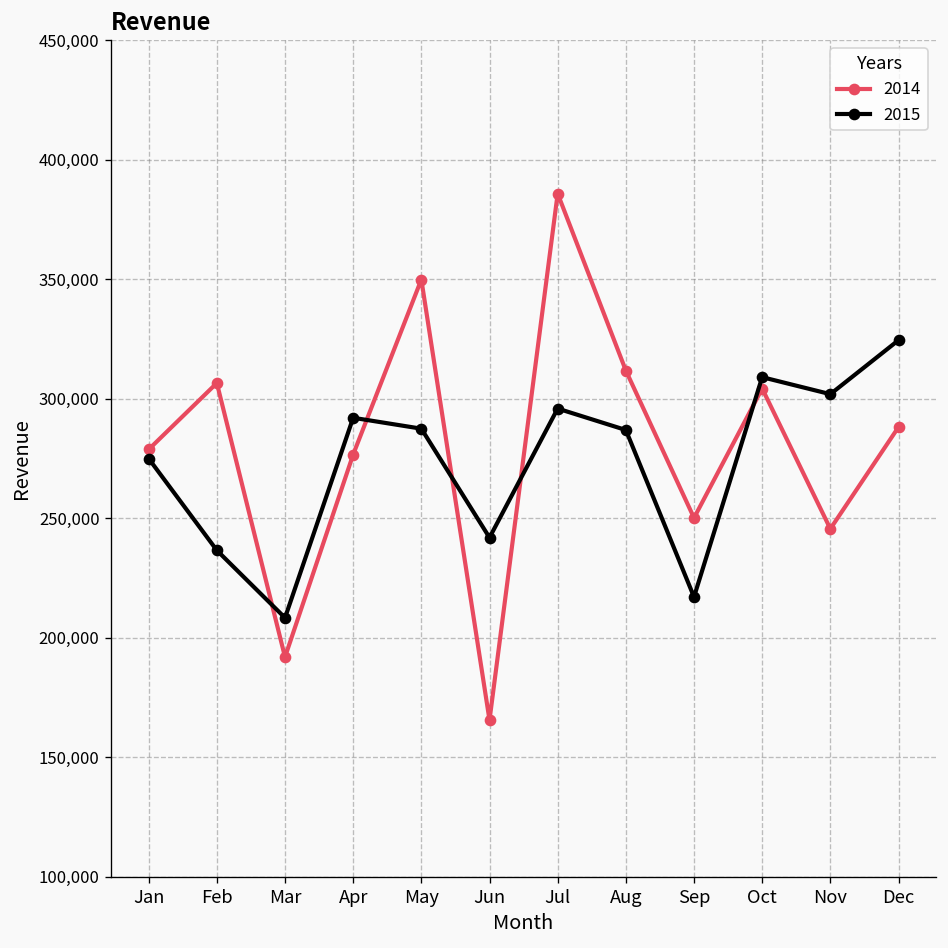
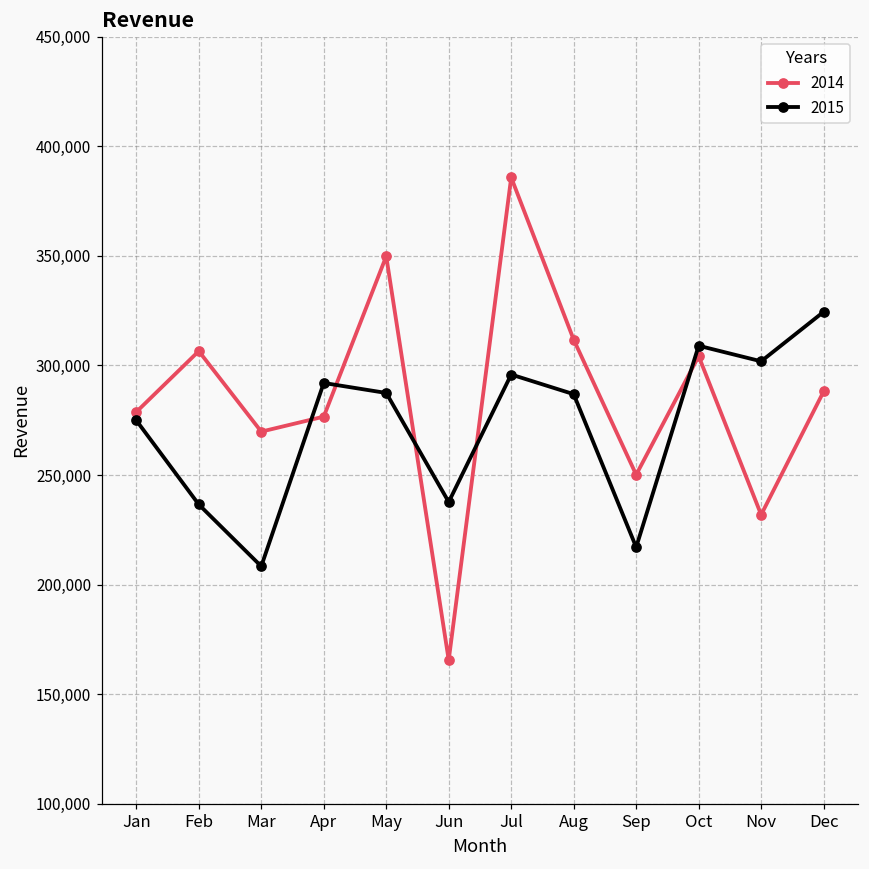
2014, Mar: 192,000 -> 270,000
2015, Jun: 242,000 -> 238,000
2014, Nov: 246,000 -> 232,000
